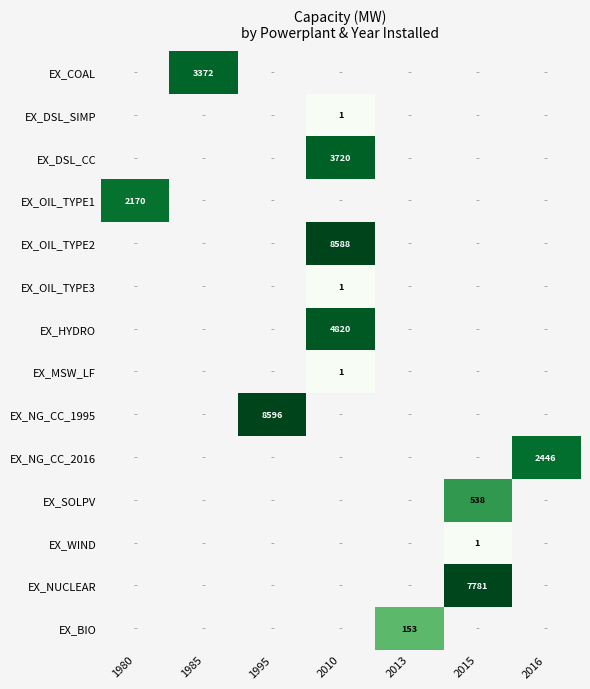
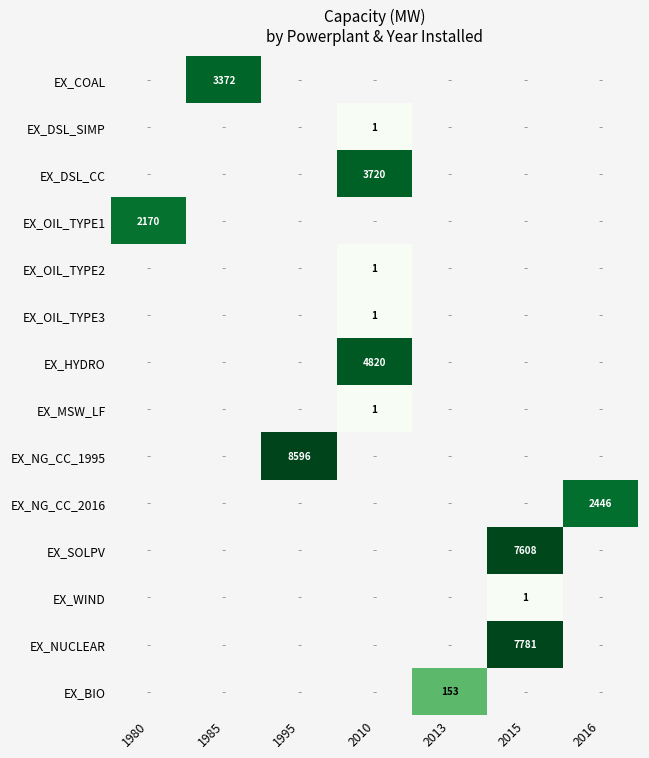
EX_OIL_TYPE2, 2010: 8588 -> 1
EX_SOLPV, 2015: 538 -> 7608
